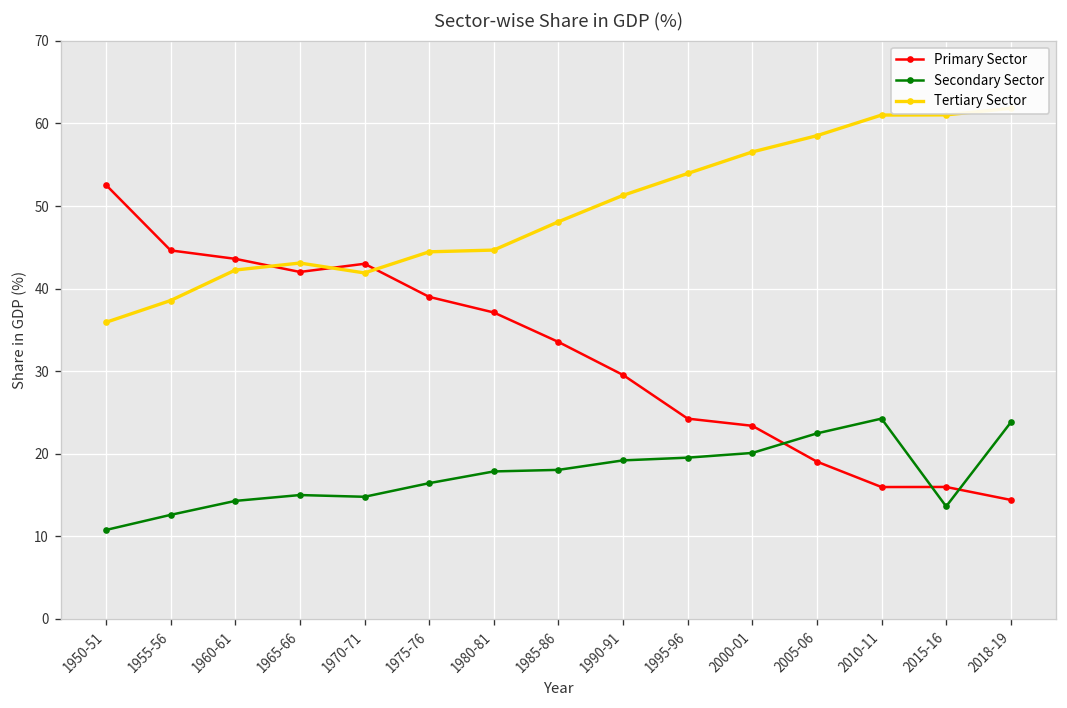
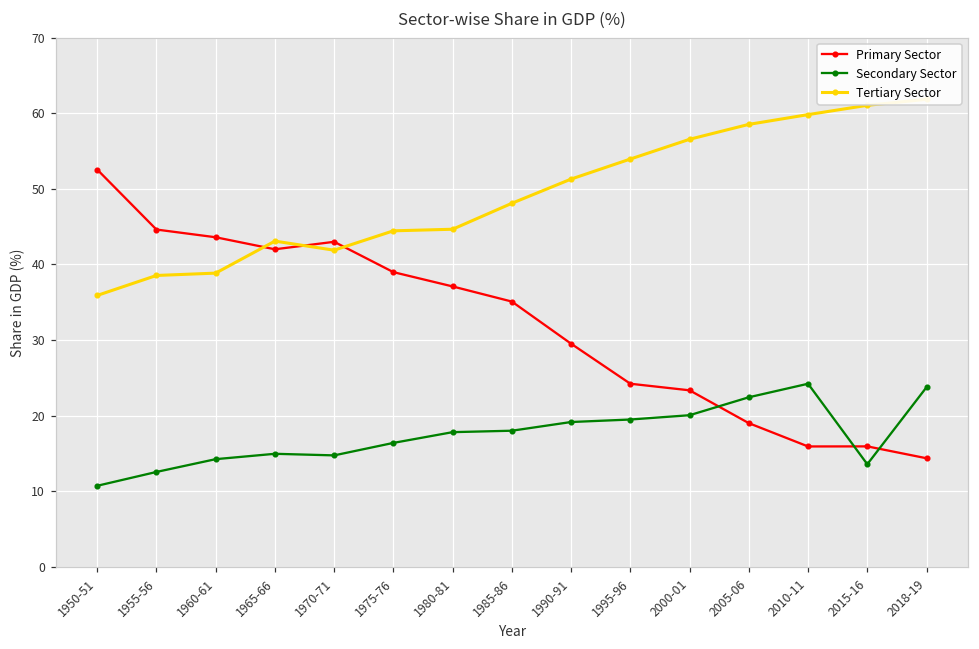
Tertiary Sector, 1960-61: 42 -> 39
Primary Sector, 1985-86: 34 -> 35
Tertiary Sector, 2010-11: 61 -> 60
